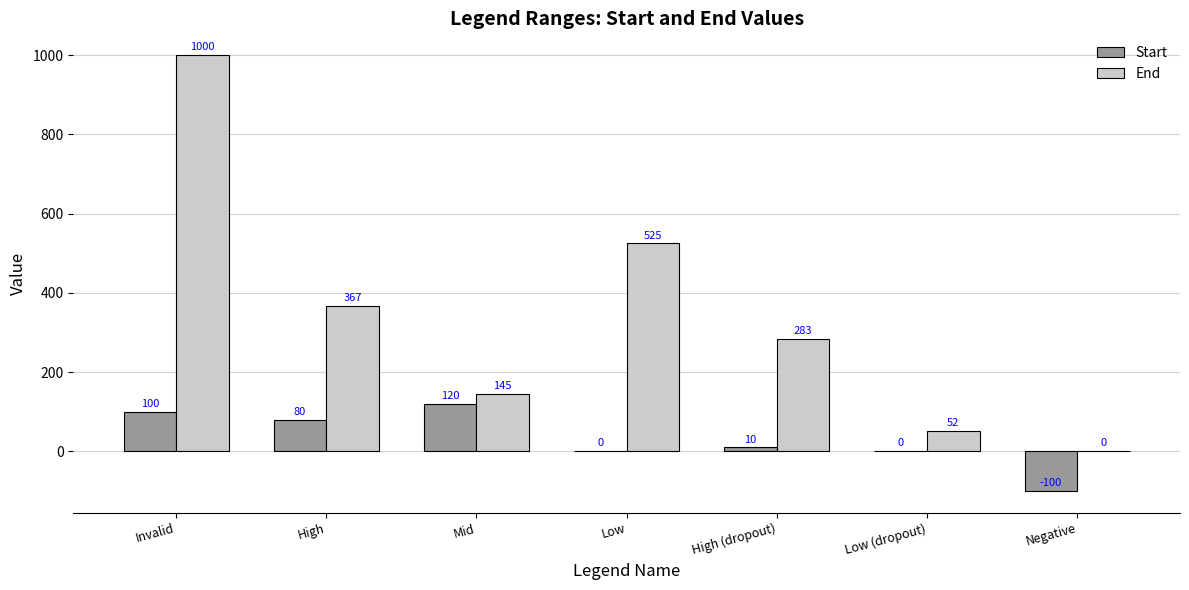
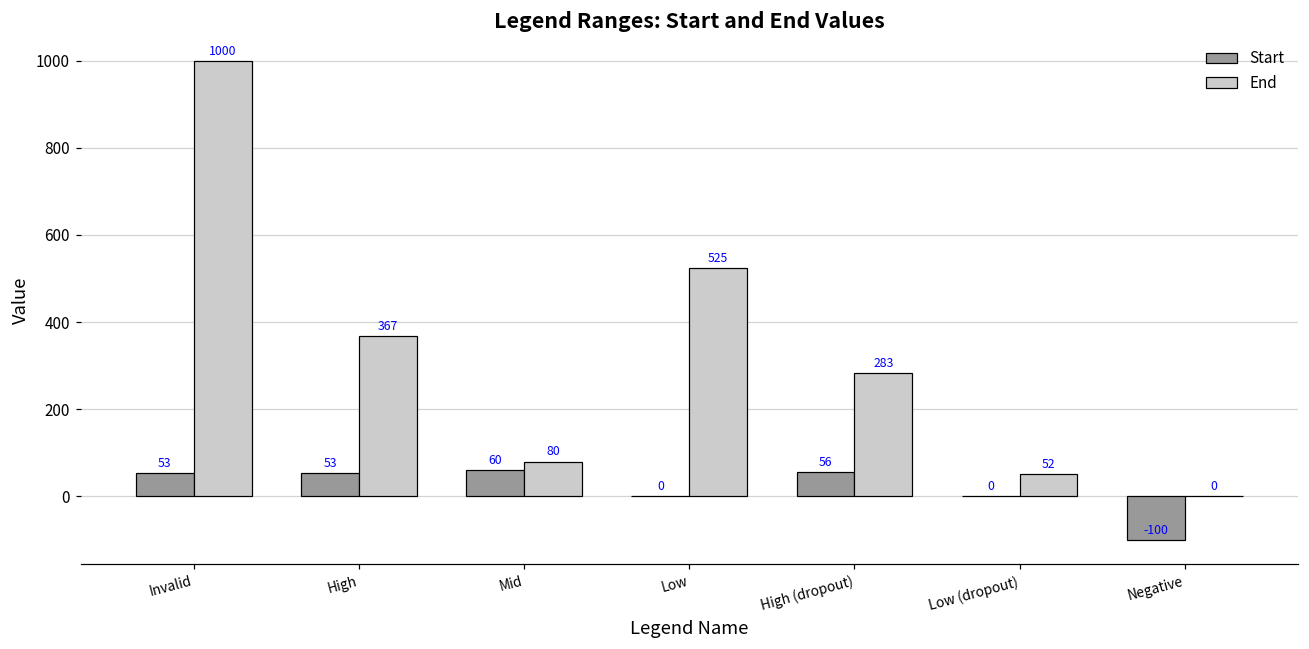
Start, Invalid: 100 -> 53
Start, High: 80 -> 53
Start, Mid: 120 -> 60
End, Mid: 145 -> 80
Start, High (dropout): 10 -> 56
